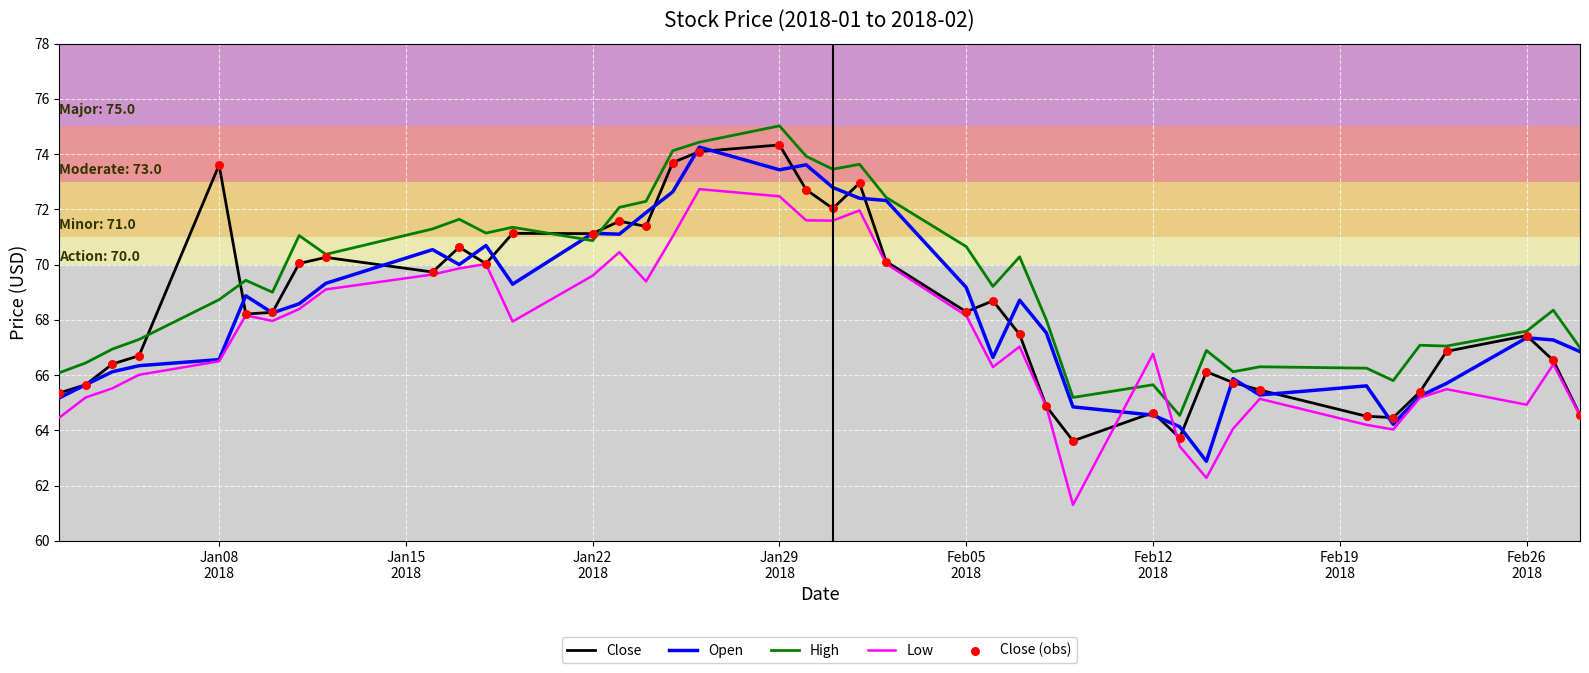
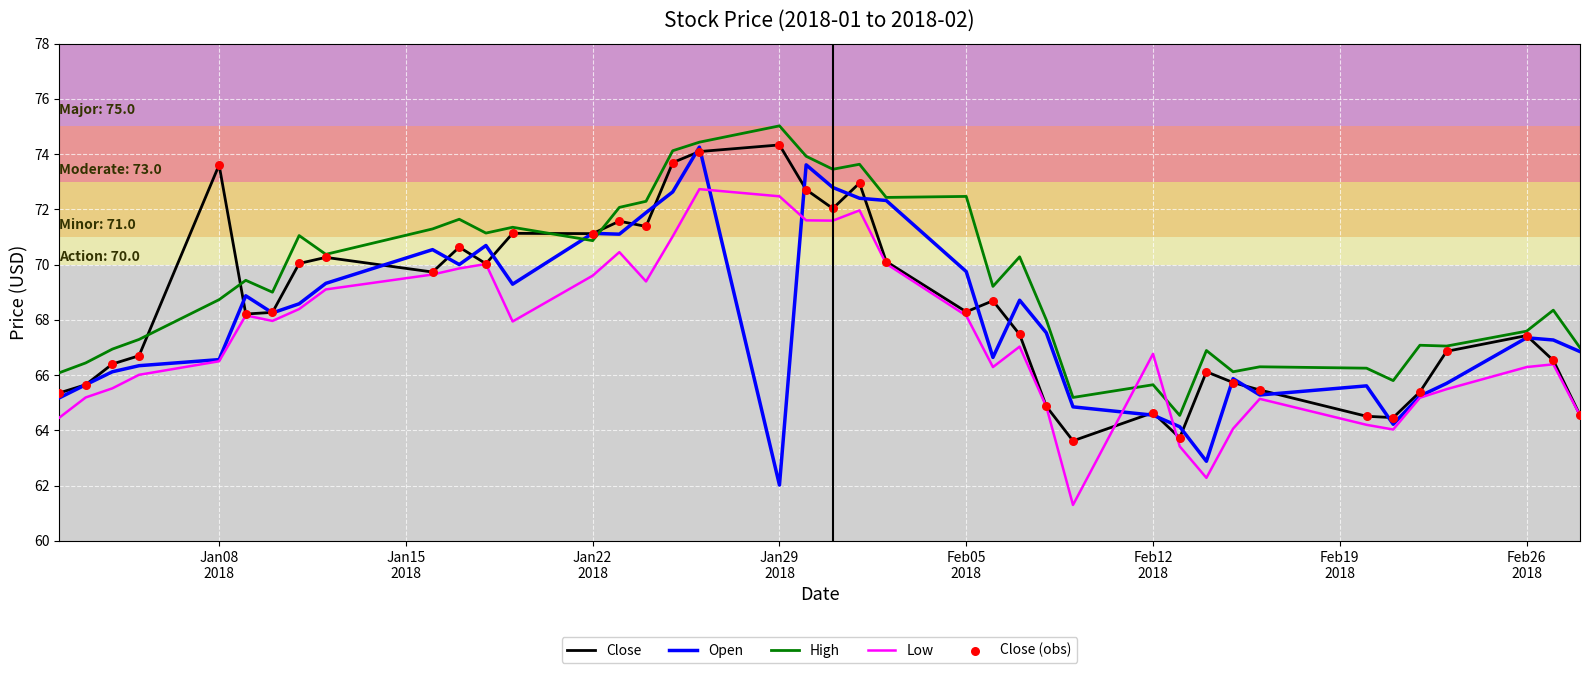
Open, Jan29 2018: 73.4 -> 62.0
Open, Feb05 2018: 69.2 -> 69.7
High, Feb05 2018: 70.7 -> 72.5
Low, Feb26 2018: 64.9 -> 66.3
